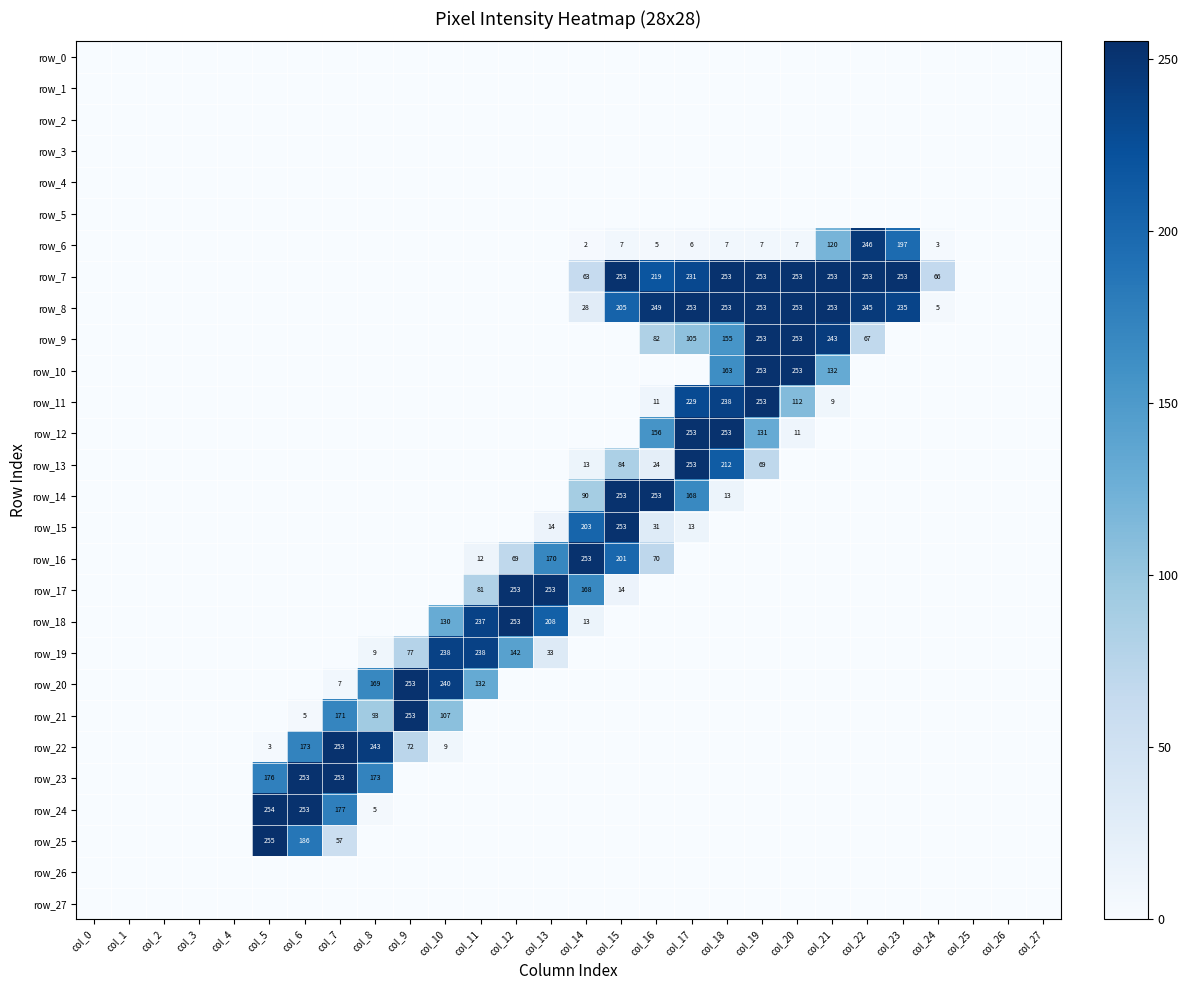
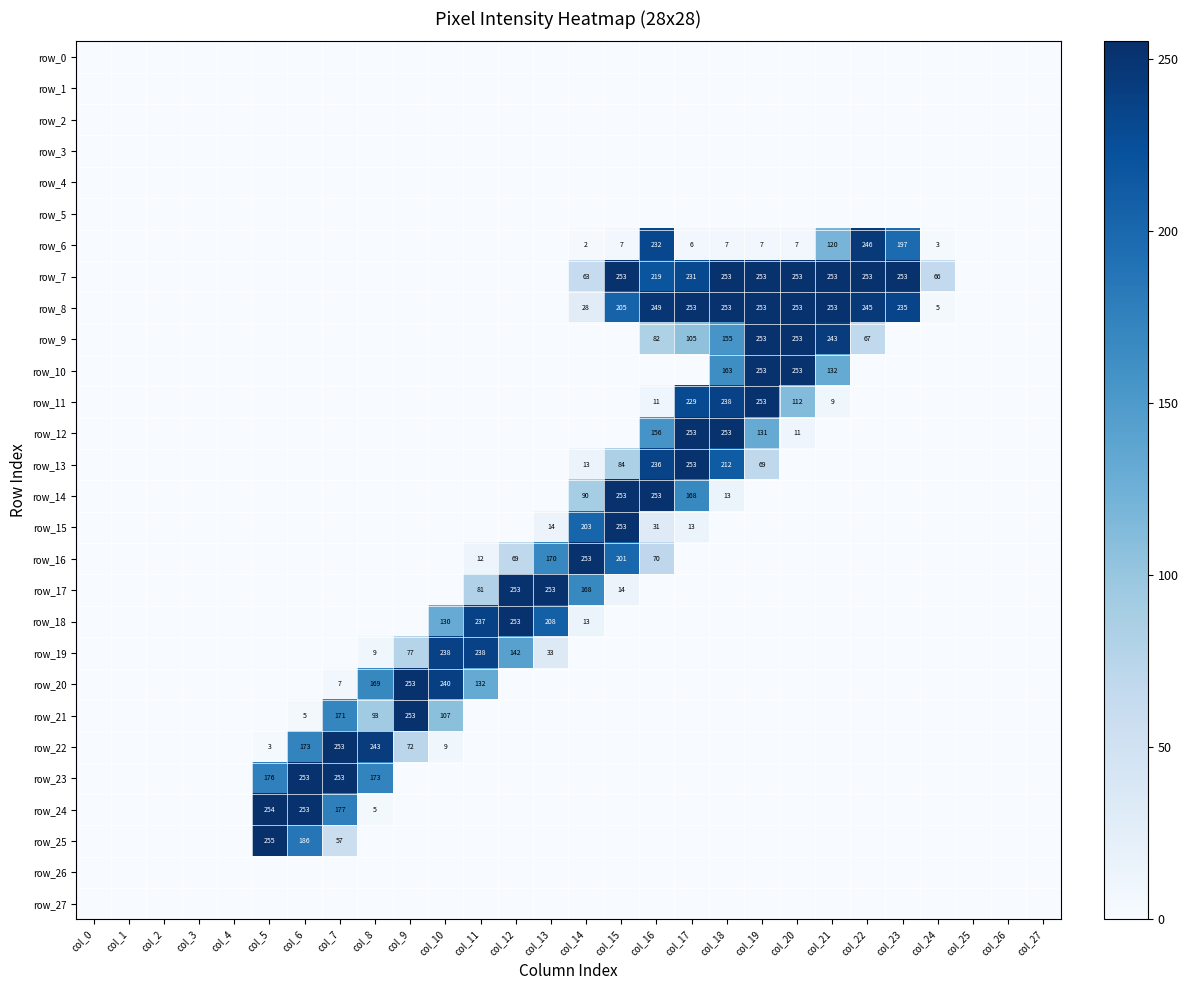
row_6, col_16: 5 -> 232
row_13, col_16: 24 -> 236
